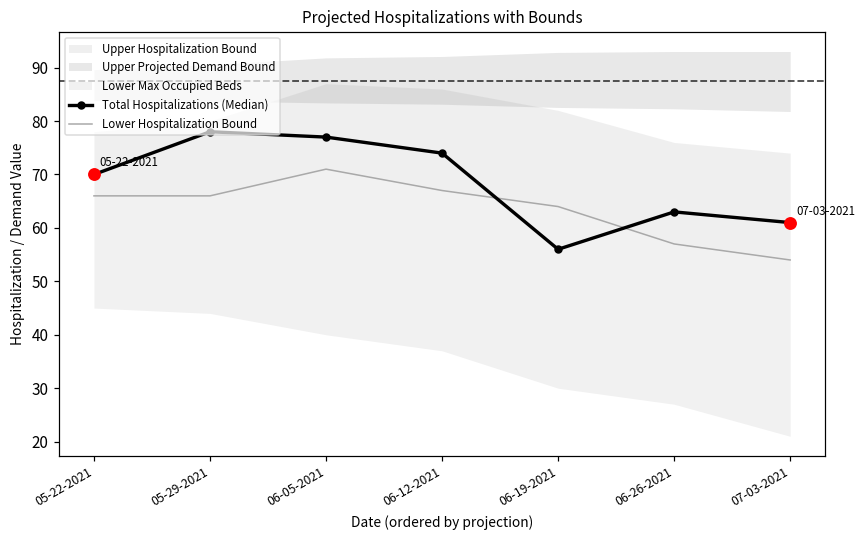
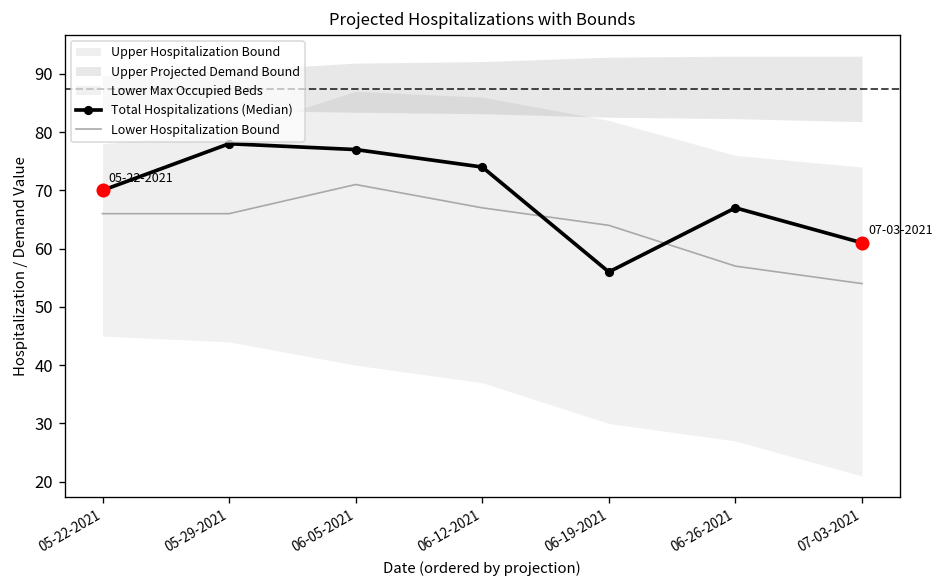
Total Hospitalizations (Median), 06-26-2021: 63 -> 67
